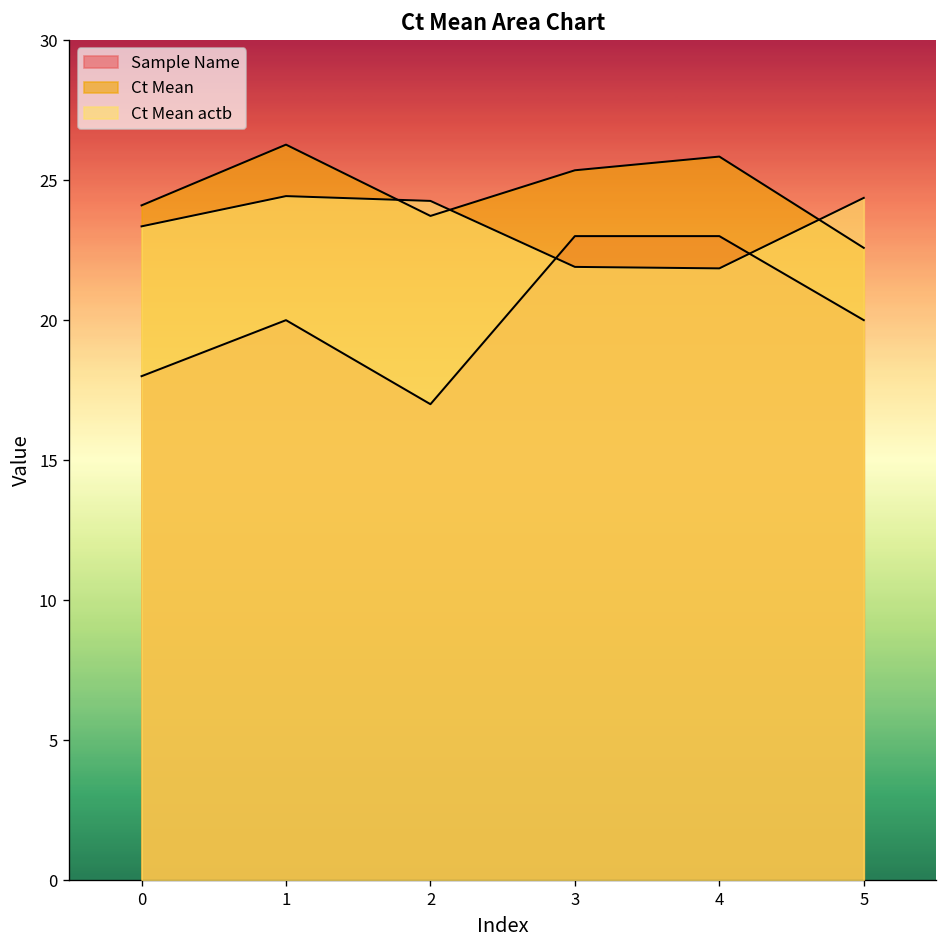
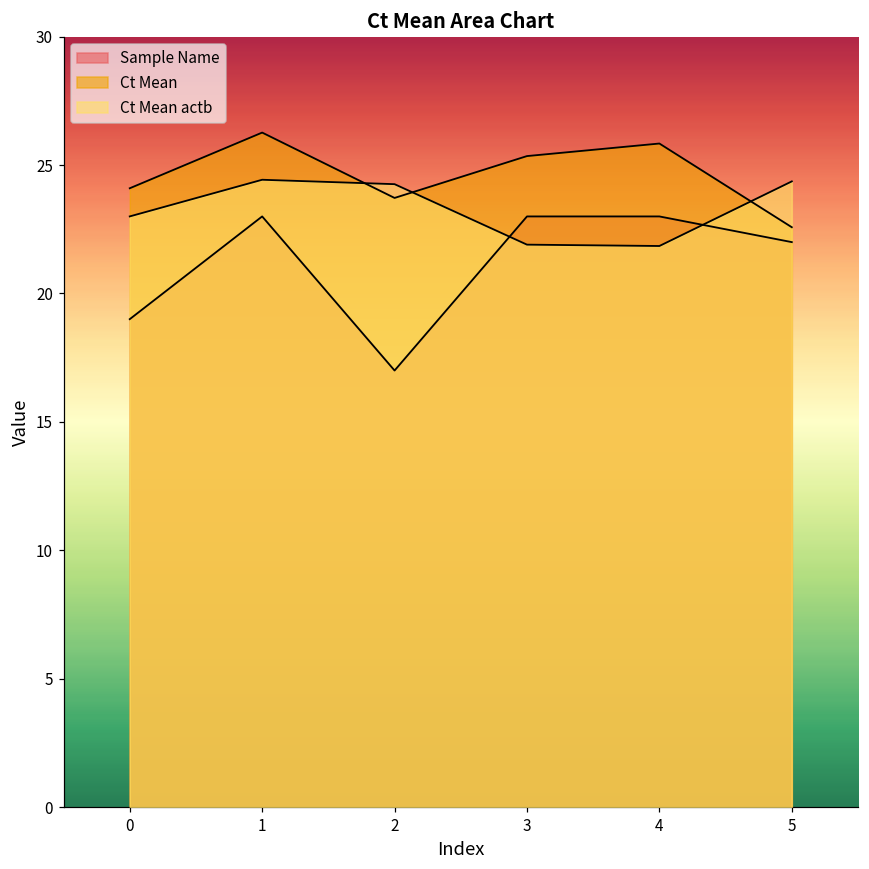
Sample Name, 0: 18 -> 19
Ct Mean actb, 0: 23.3 -> 23.0
Sample Name, 1: 20 -> 23
Sample Name, 5: 20 -> 22
